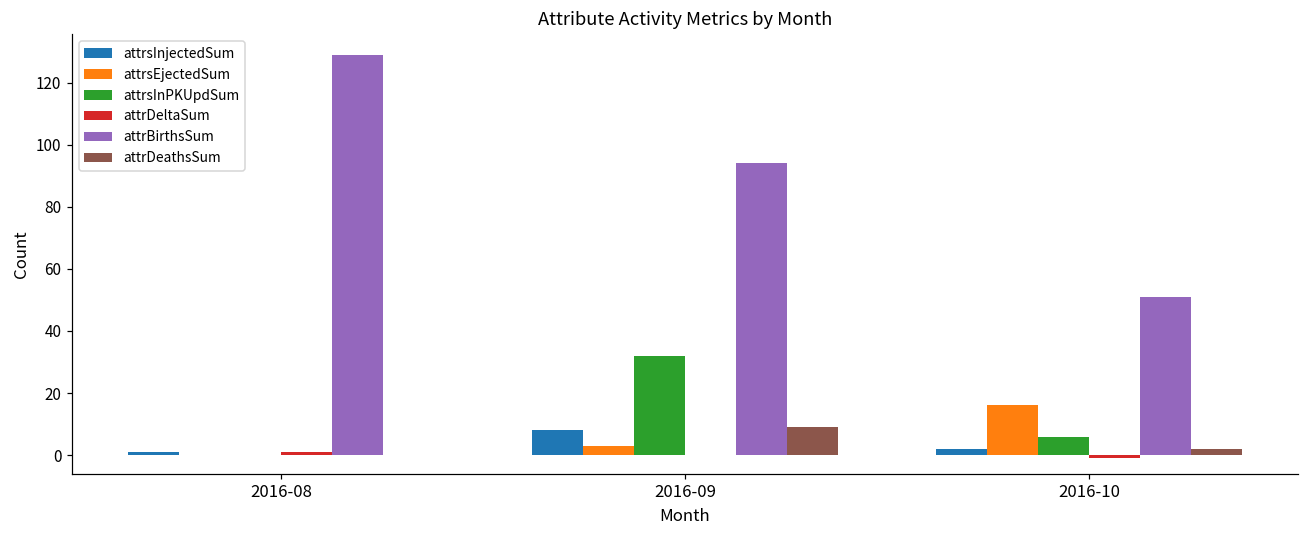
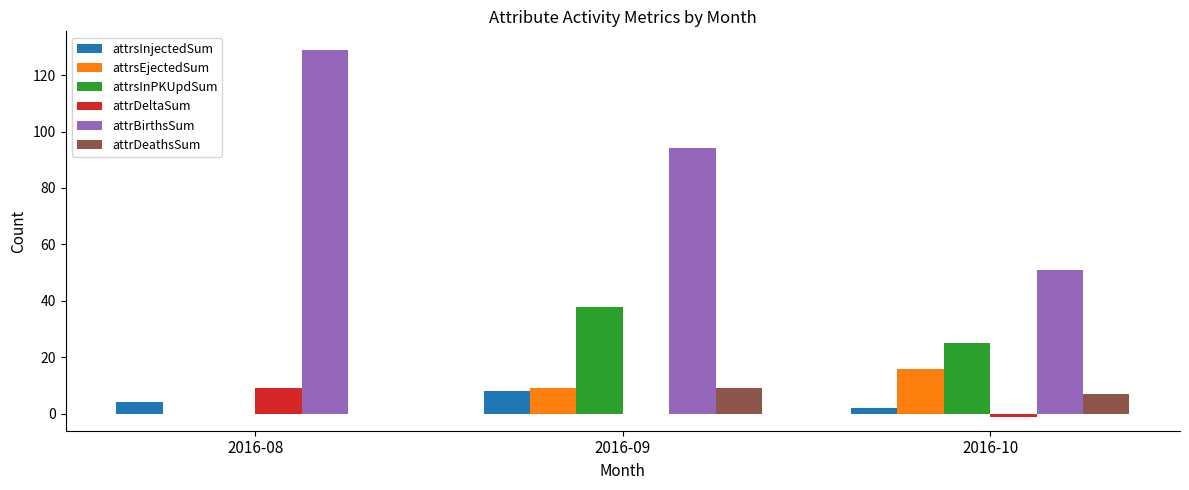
attrsInjectedSum, 2016-08: 1 -> 4
attrDeltaSum, 2016-08: 1 -> 9
attrsEjectedSum, 2016-09: 3 -> 9
attrsInPKUpdSum, 2016-09: 32 -> 38
attrsInPKUpdSum, 2016-10: 6 -> 25
attrDeathsSum, 2016-10: 2 -> 7
